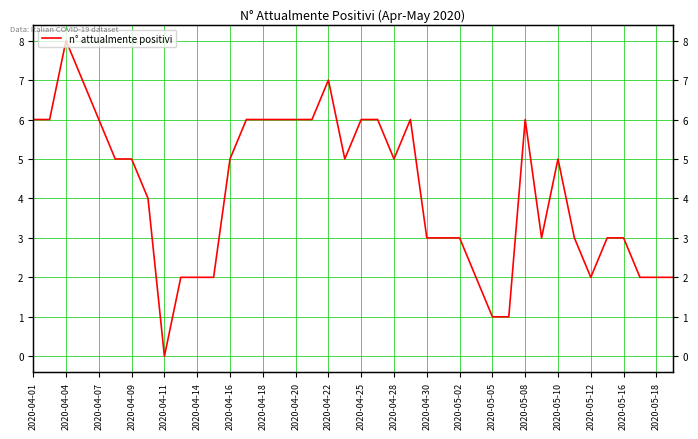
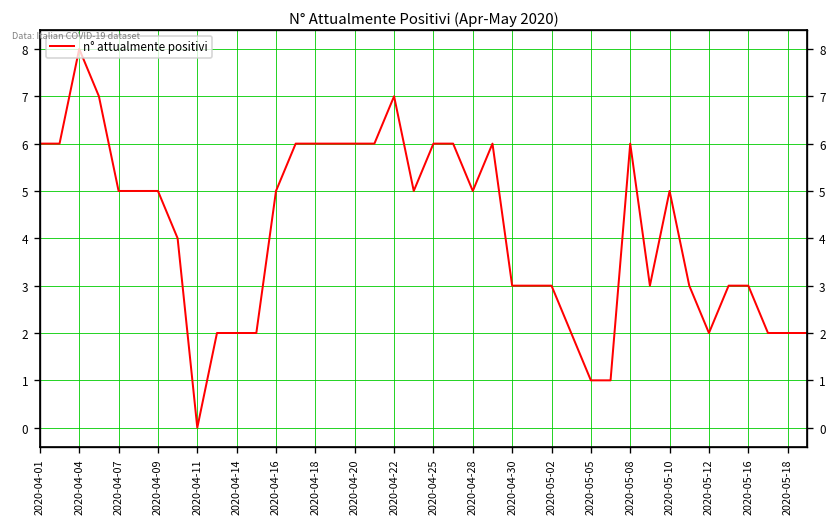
2020-04-07: 6 -> 5
